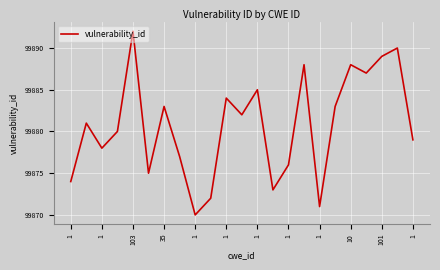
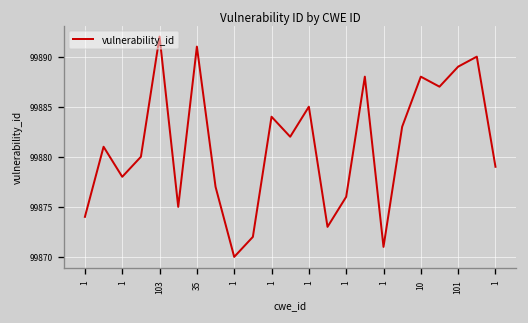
35: 99883 -> 99891
